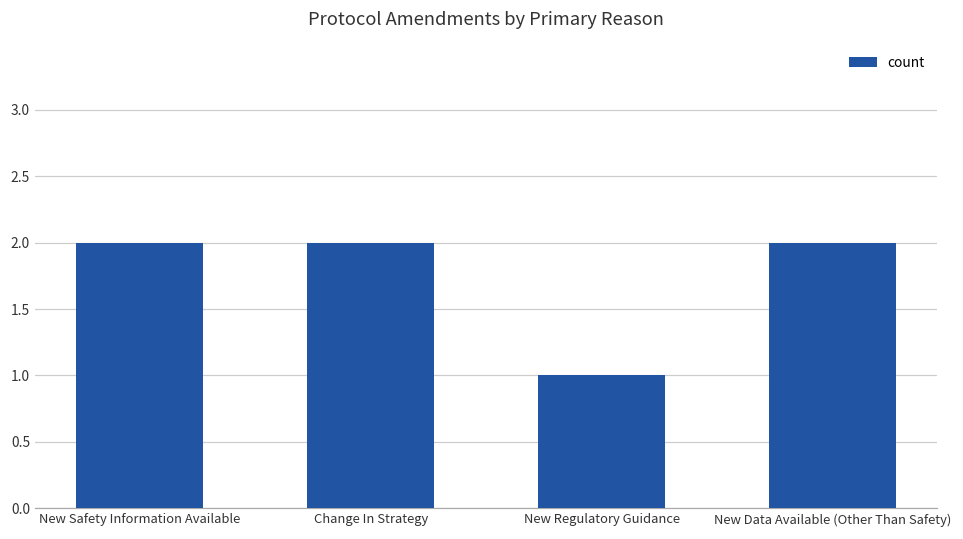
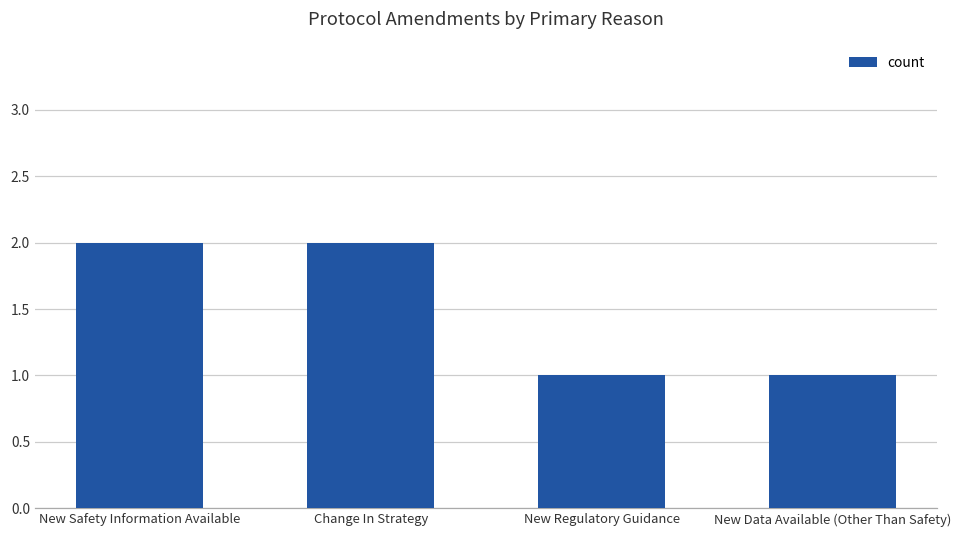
New Data Available (Other Than Safety): 2 -> 1
